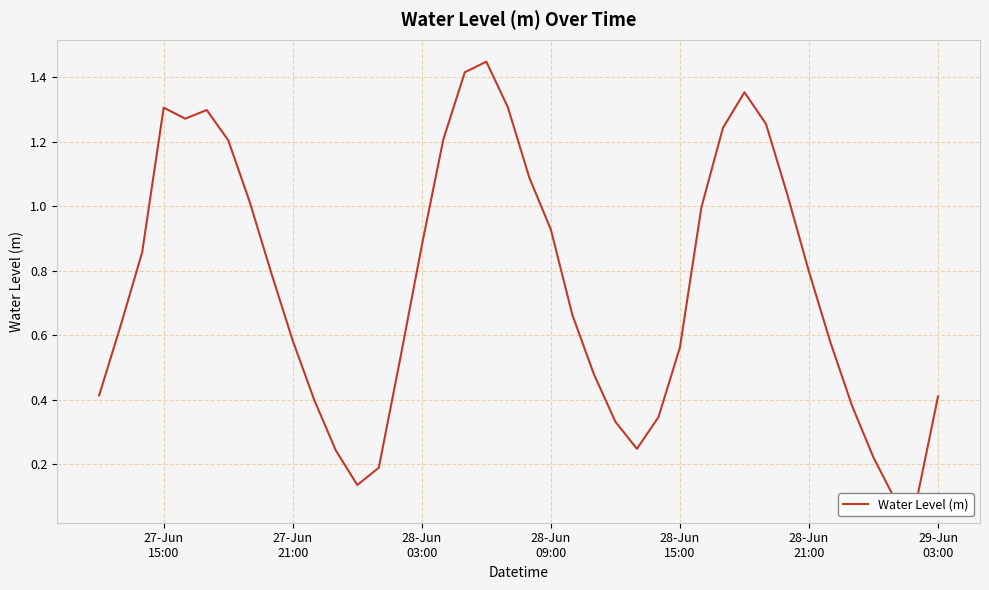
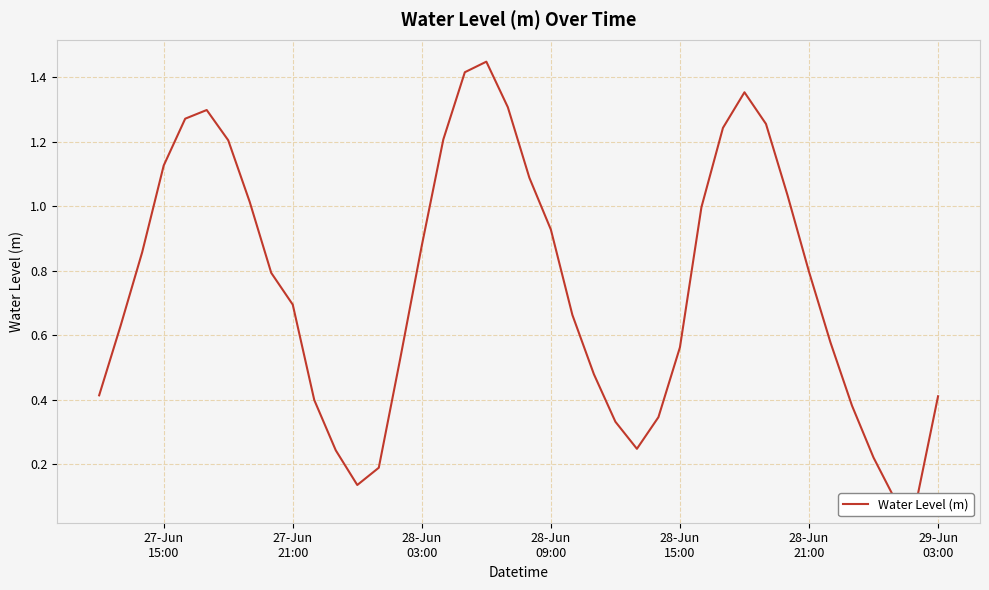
27-Jun 15:00: 1.31 -> 1.13
27-Jun 21:00: 0.58 -> 0.70
